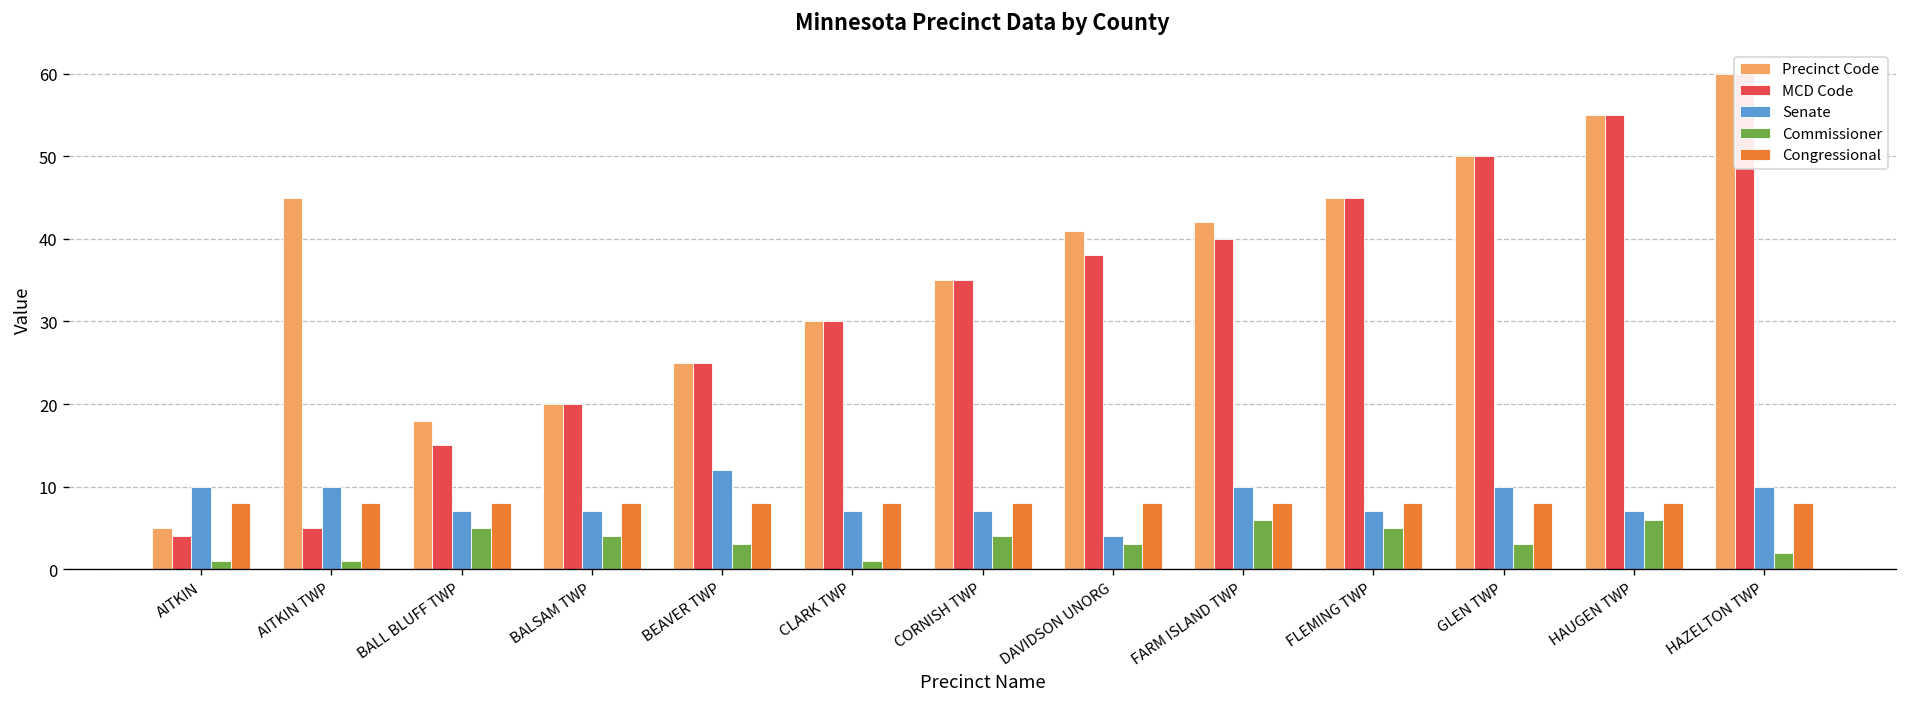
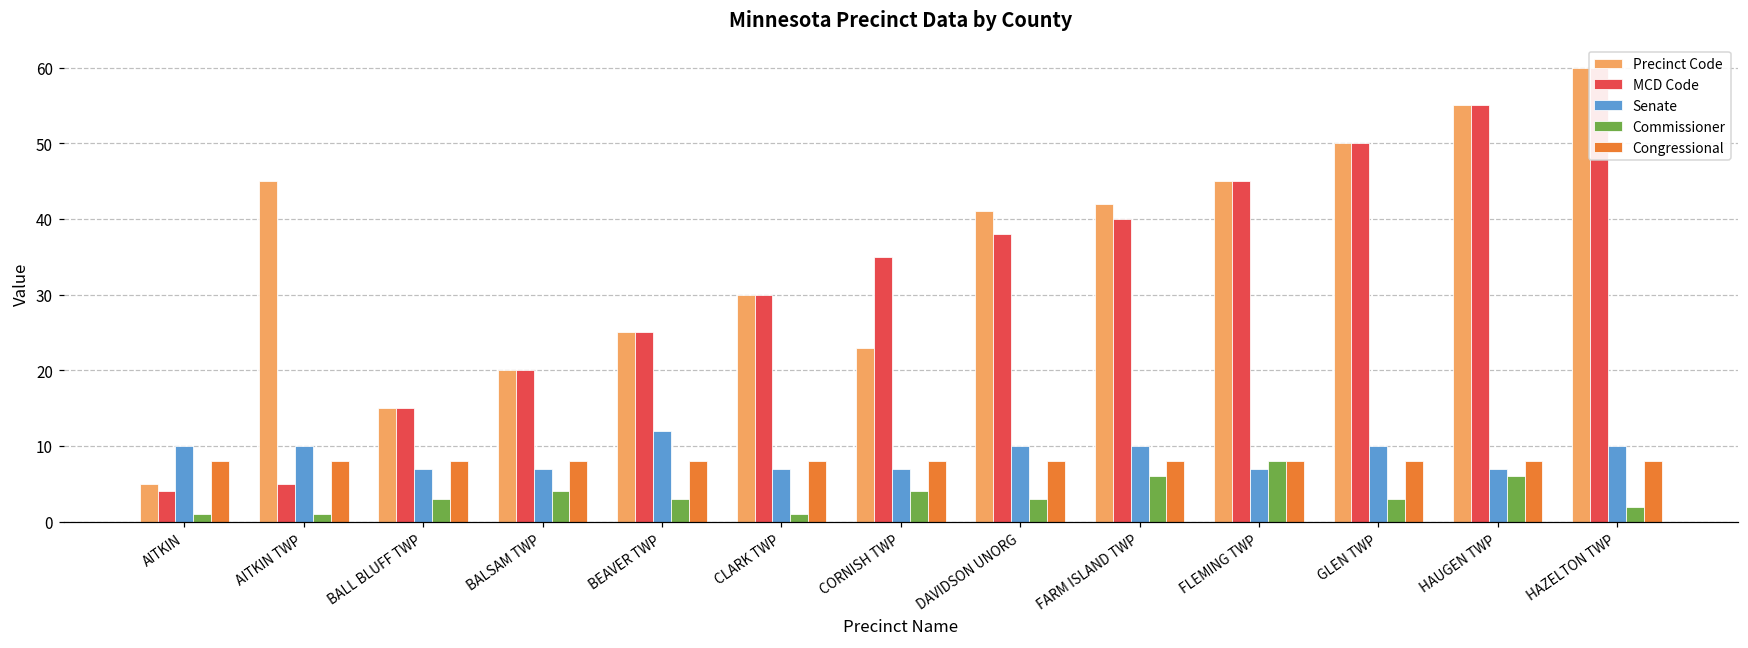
Precinct Code, BALL BLUFF TWP: 18 -> 15
Commissioner, BALL BLUFF TWP: 5 -> 3
Precinct Code, CORNISH TWP: 35 -> 23
Senate, DAVIDSON UNORG: 4 -> 10
Commissioner, FLEMING TWP: 5 -> 8
